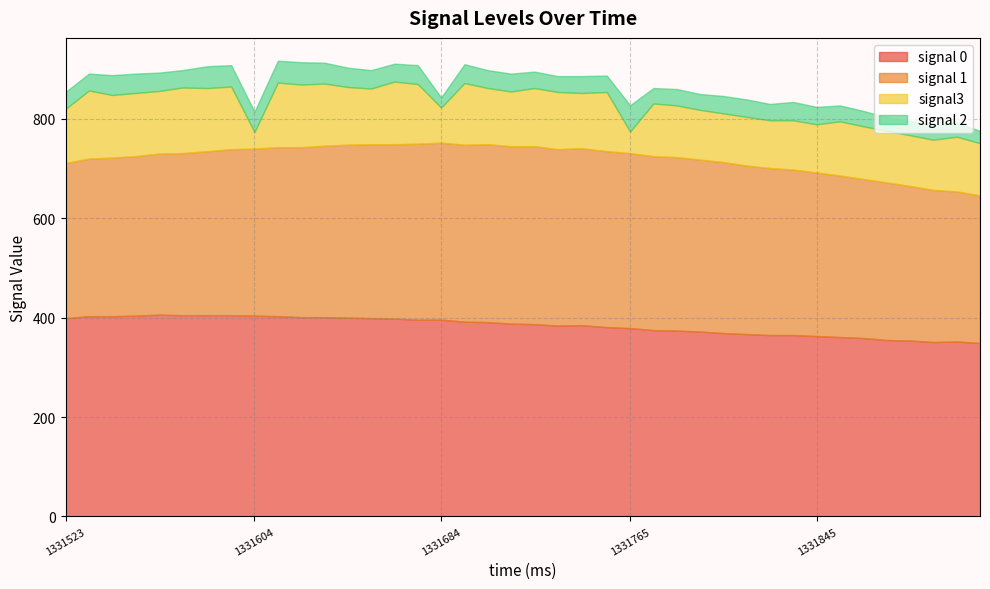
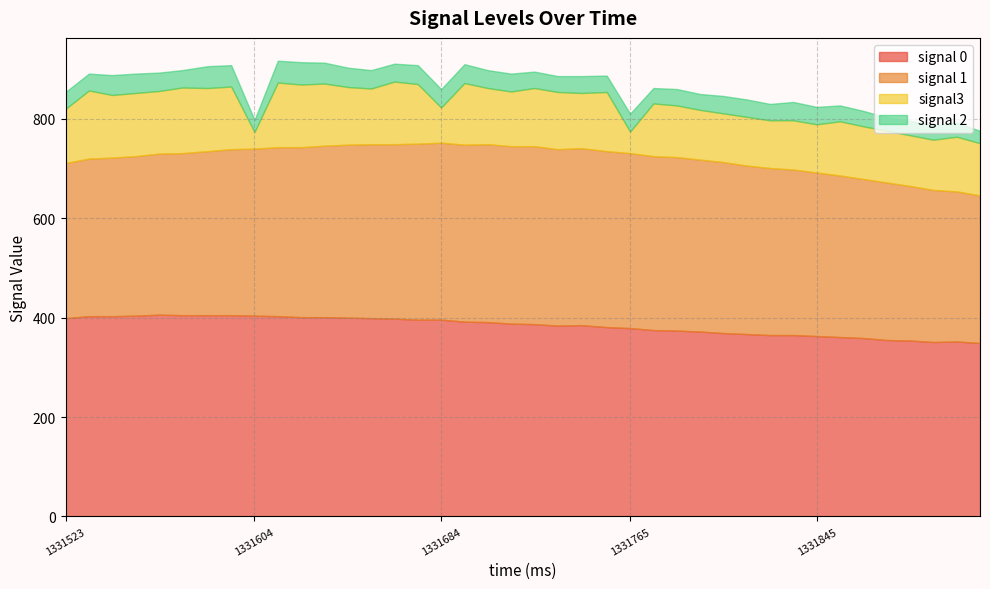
signal 2, 1331604: 40 -> 20
signal 2, 1331684: 20 -> 40
signal 2, 1331765: 50 -> 40
